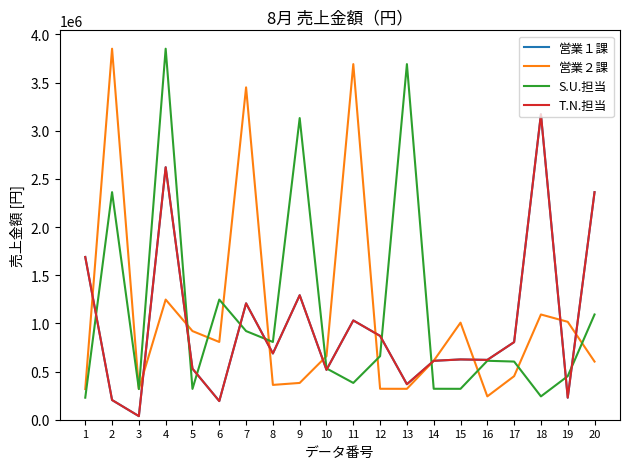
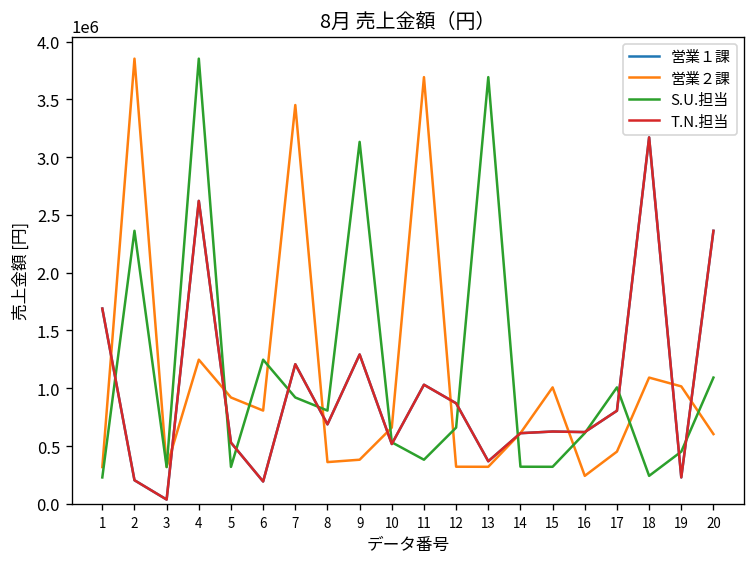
S.U.担当, 17: 600000 -> 1000000
